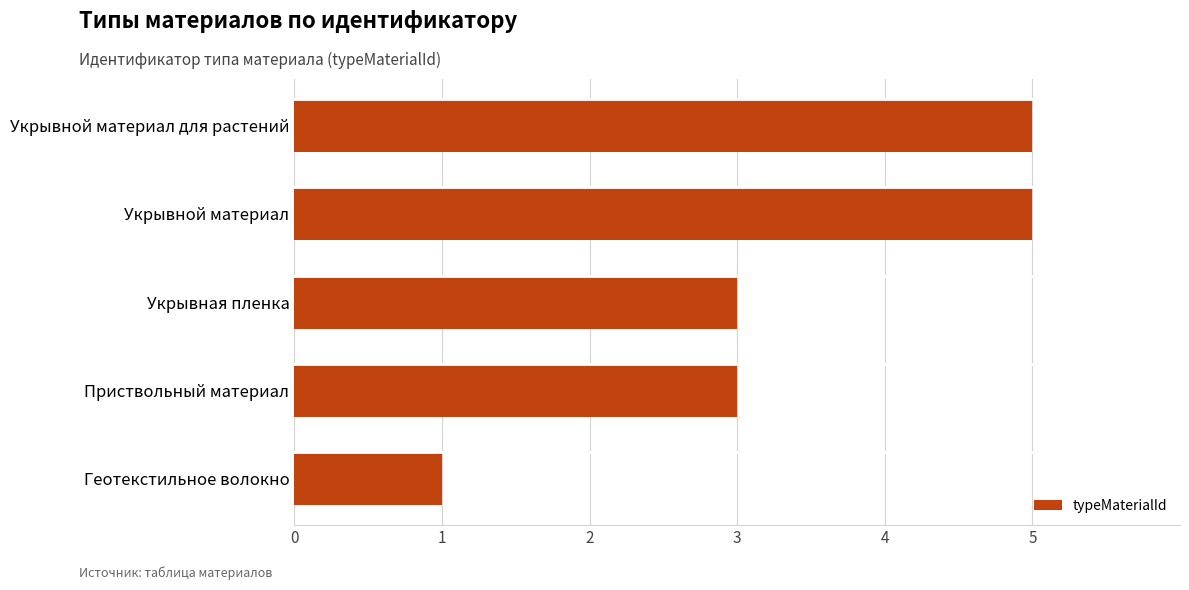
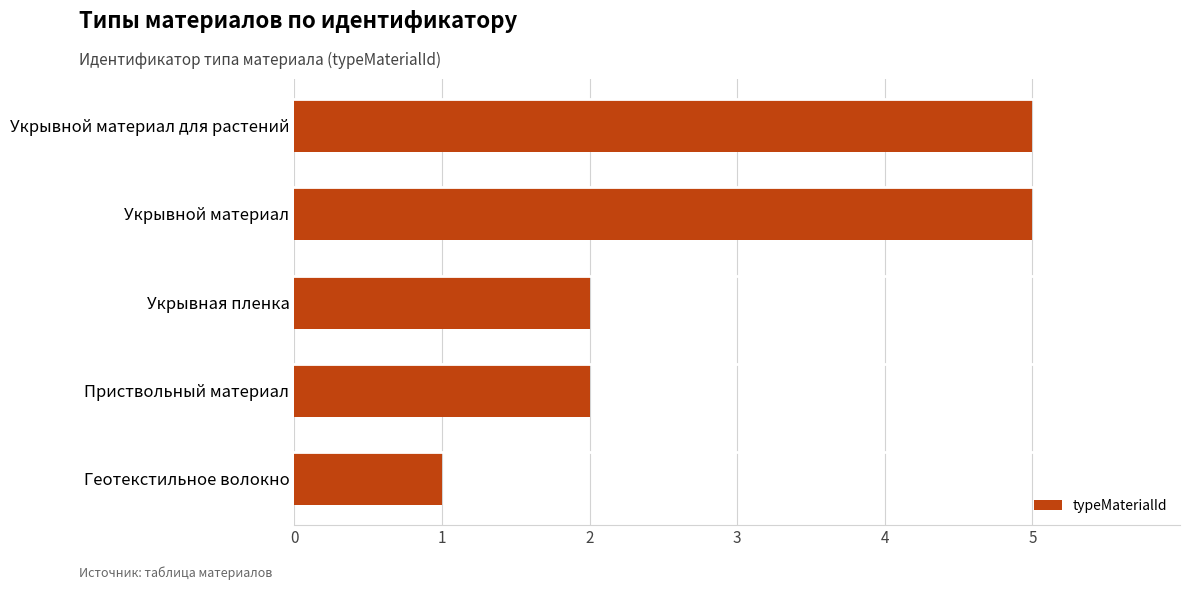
Укрывная пленка: 3 -> 2
Приствольный материал: 3 -> 2
